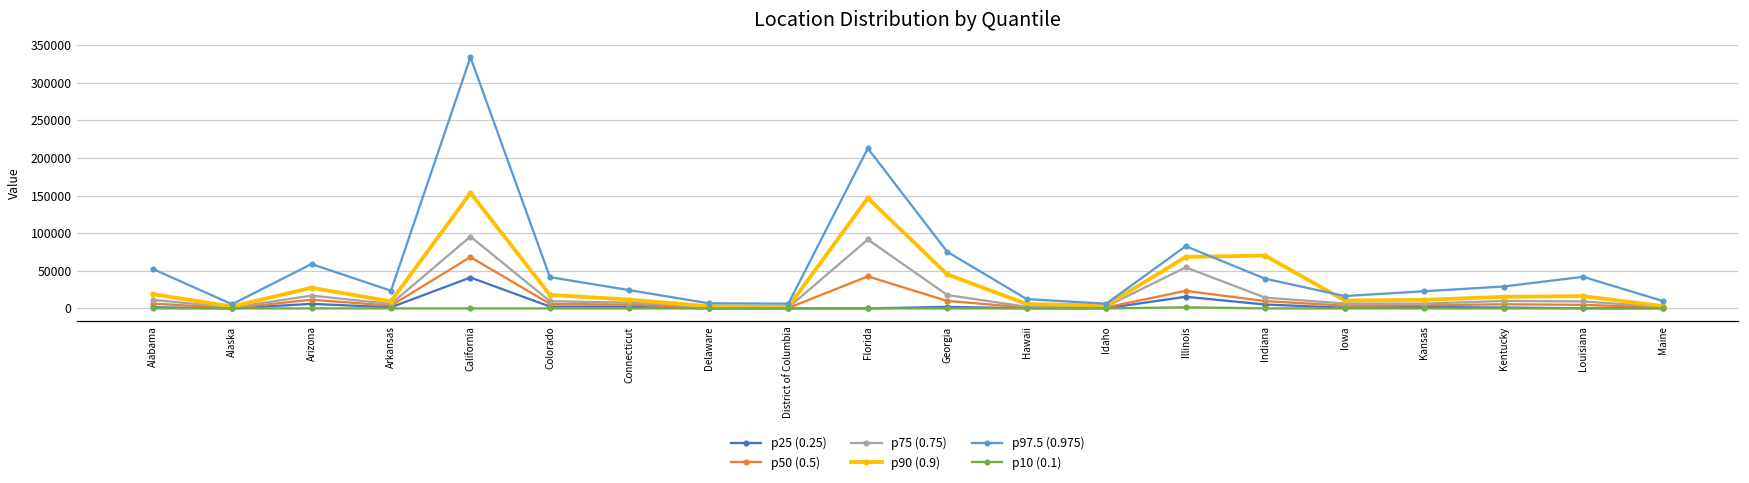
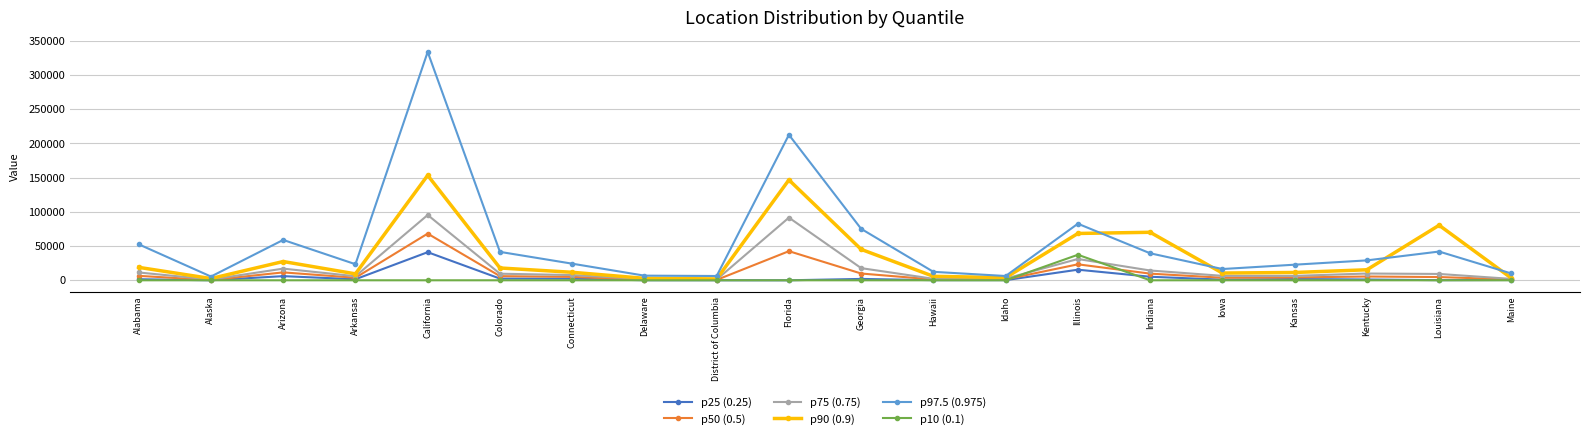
p75 (0.75), Illinois: 50000 -> 30000
p10 (0.1), Illinois: 0 -> 40000
p90 (0.9), Louisiana: 20000 -> 80000
